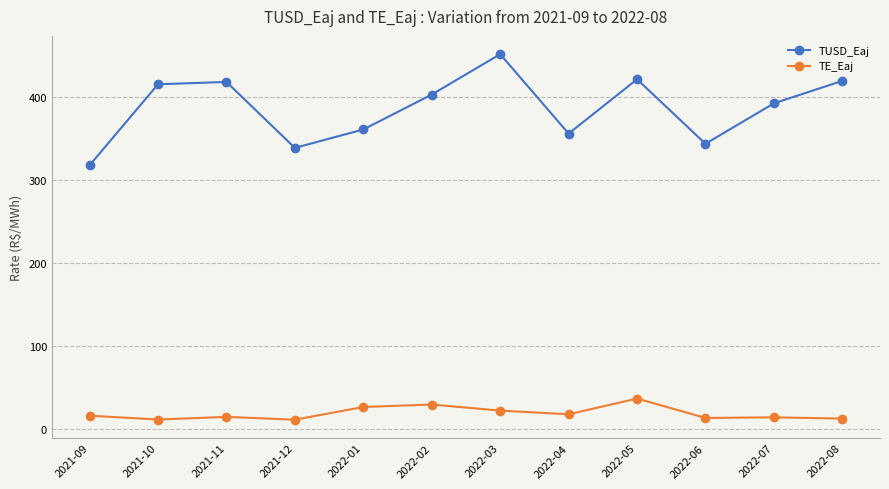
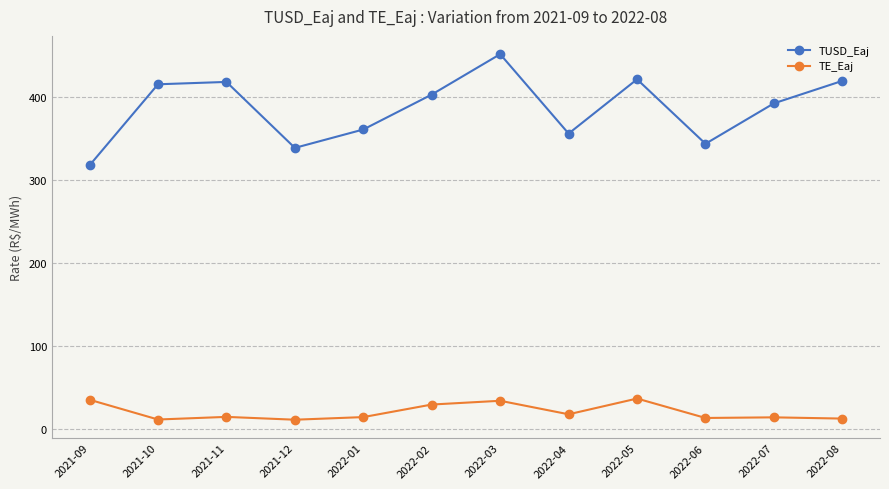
TE_Eaj, 2021-09: 20 -> 30
TE_Eaj, 2022-01: 30 -> 10
TE_Eaj, 2022-03: 20 -> 30
